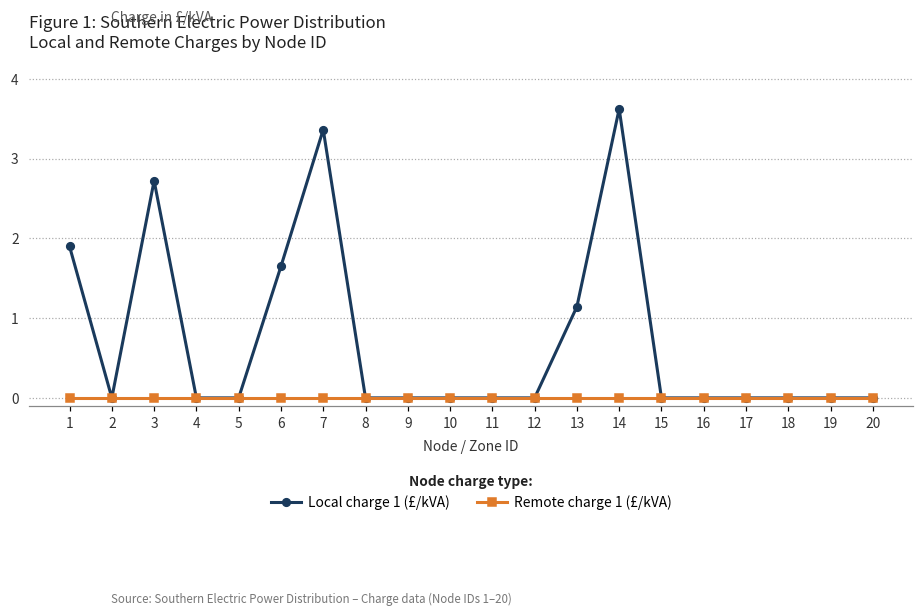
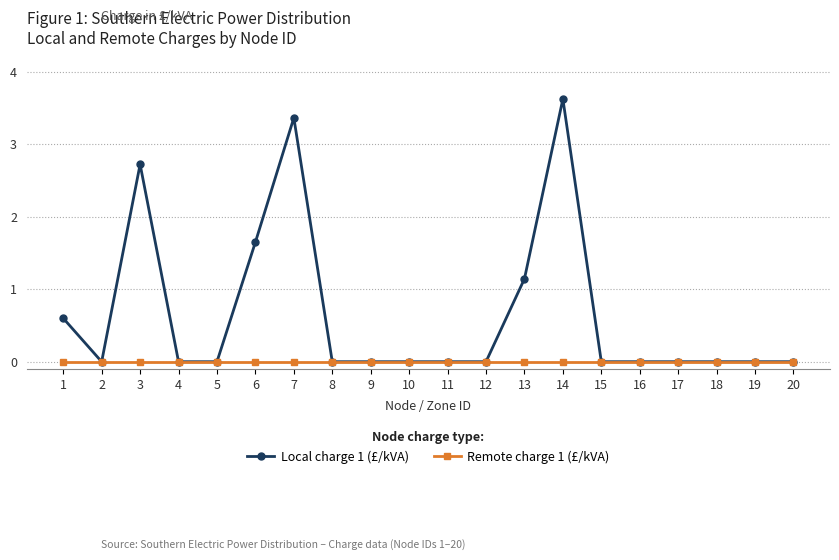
Local charge 1 (£/kVA), 1: 1.9 -> 0.6
